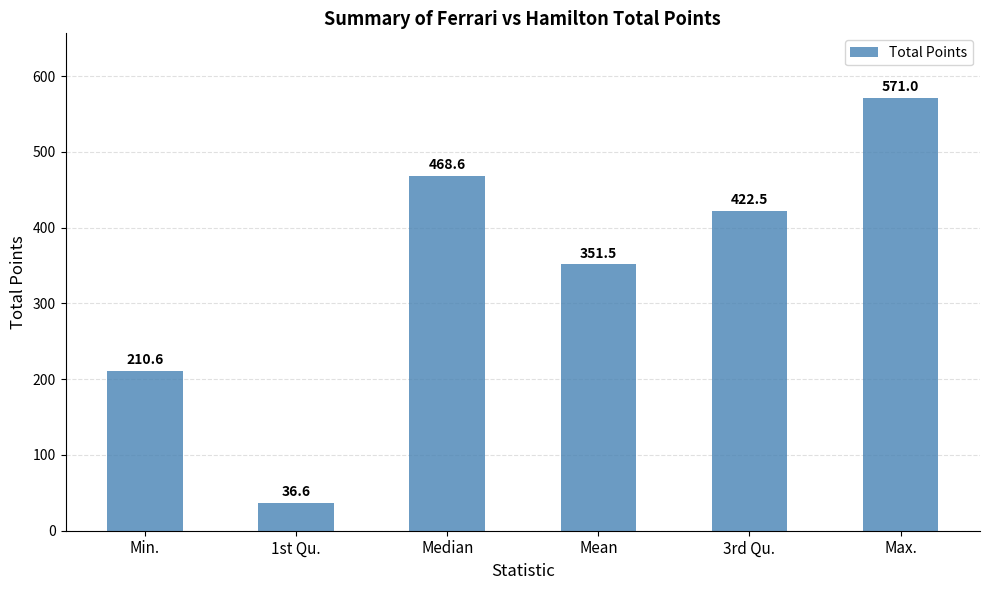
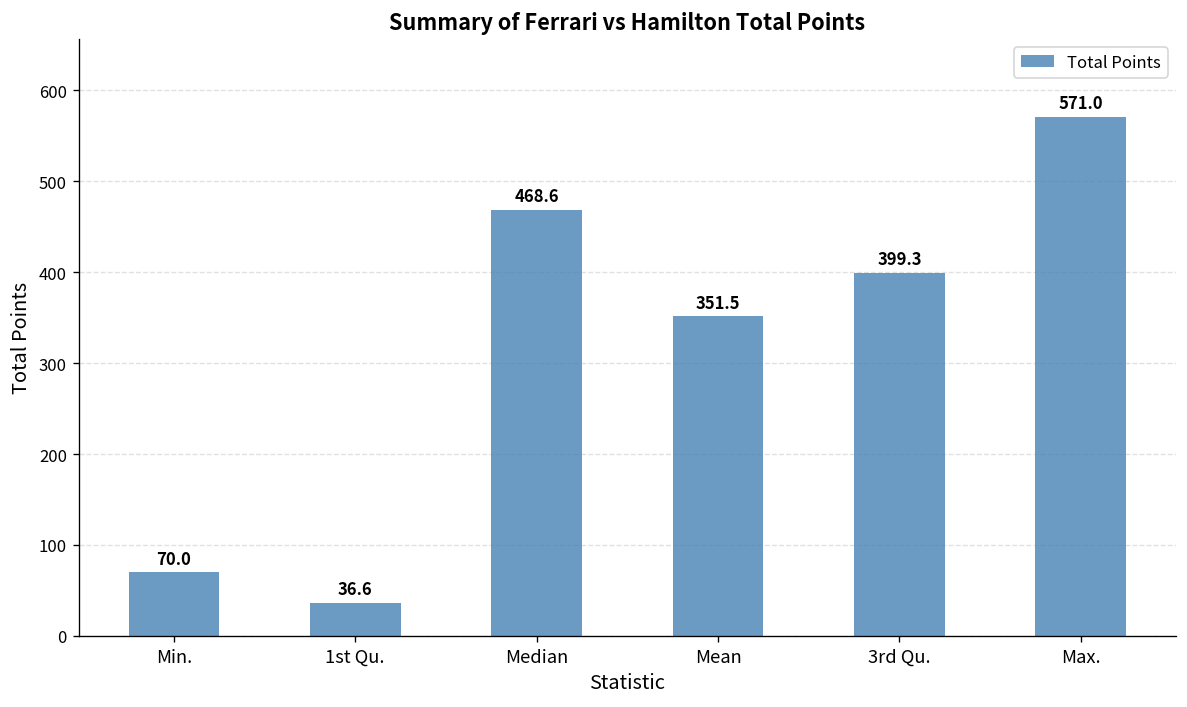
Min.: 210.6 -> 70.0
3rd Qu.: 422.5 -> 399.3
